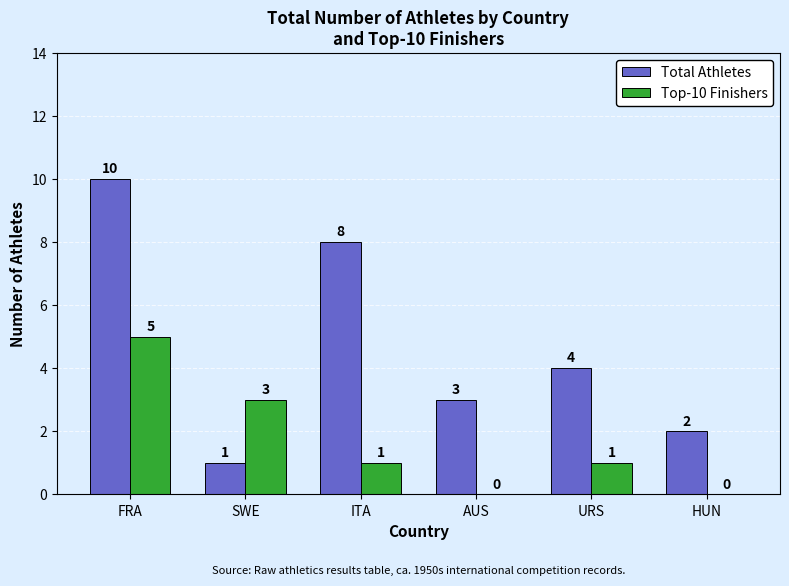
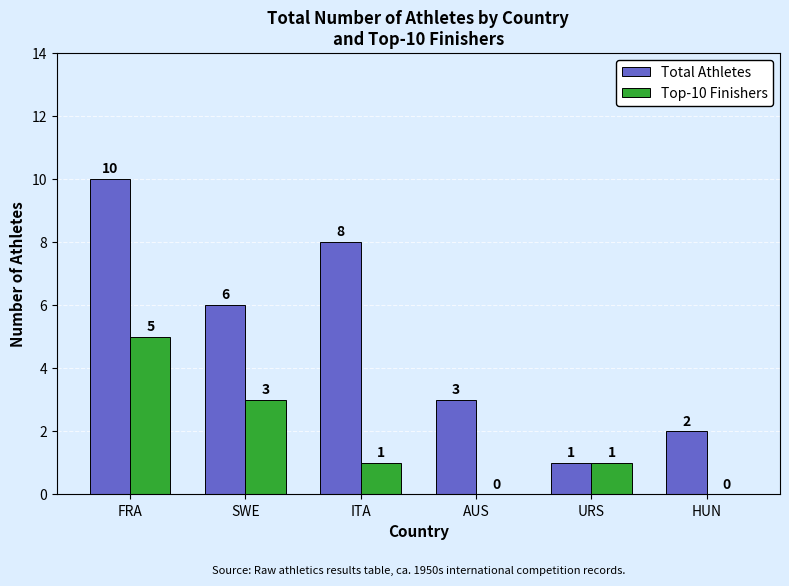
Total Athletes, SWE: 1 -> 6
Total Athletes, URS: 4 -> 1
